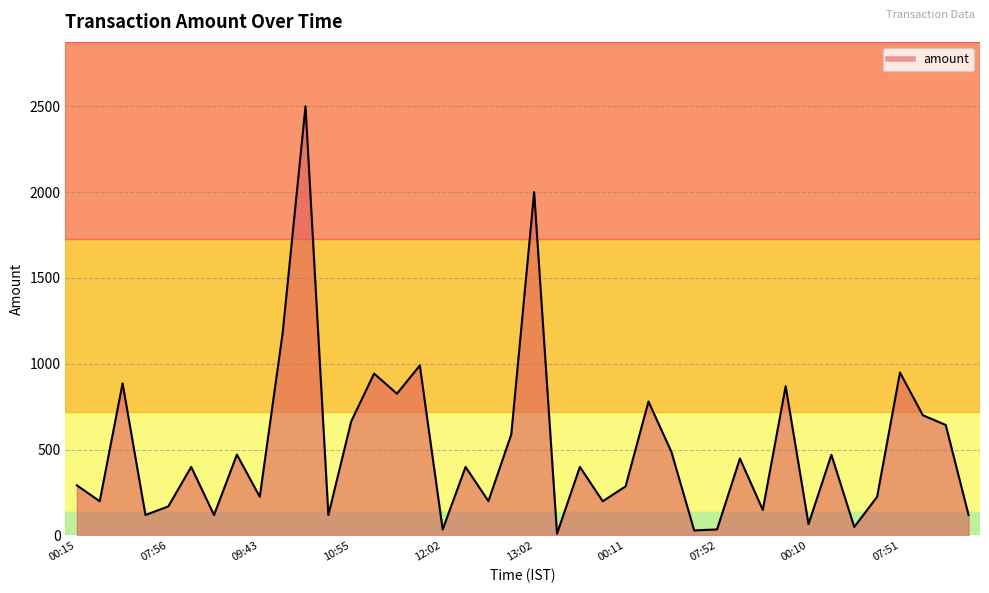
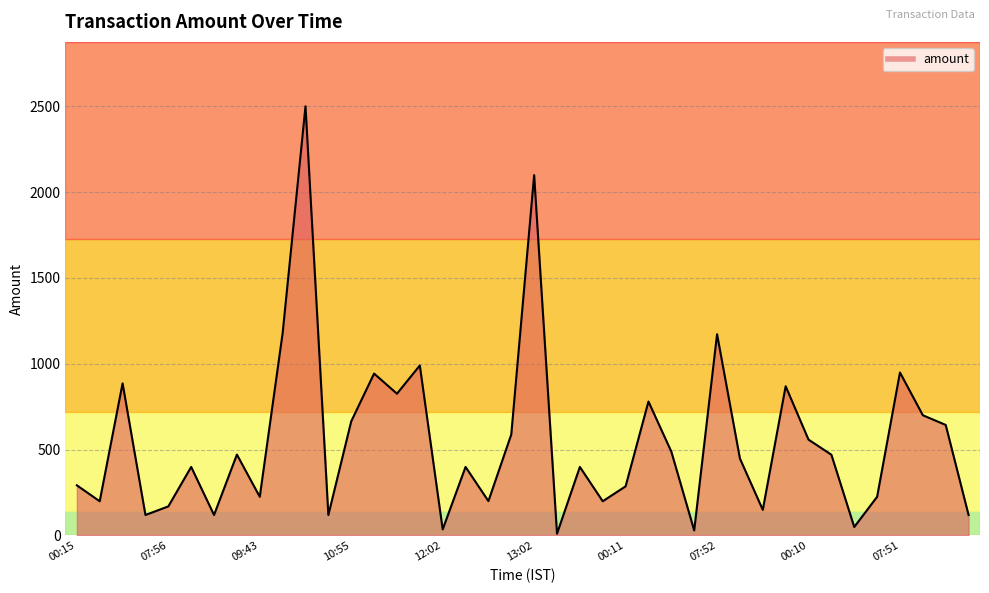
13:02: 2000 -> 2100
07:52: 40 -> 1170
00:10: 70 -> 560
